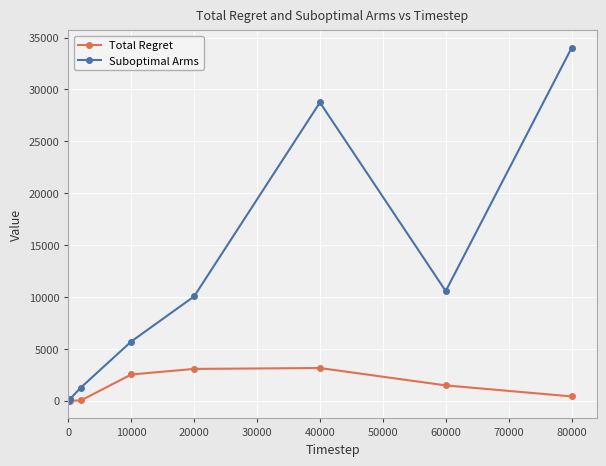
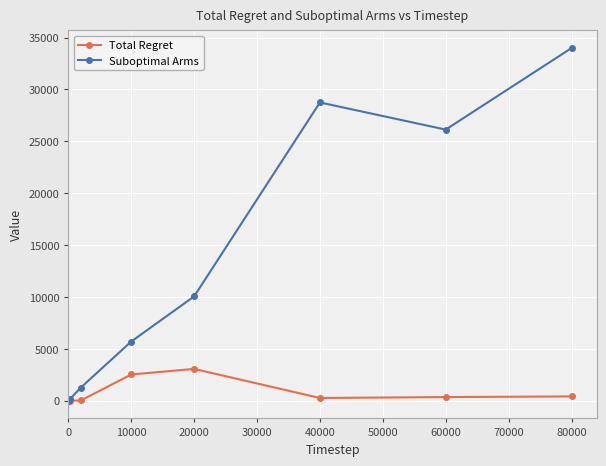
Total Regret, 40000: 3200 -> 300
Total Regret, 60000: 1500 -> 400
Suboptimal Arms, 60000: 10600 -> 26100
